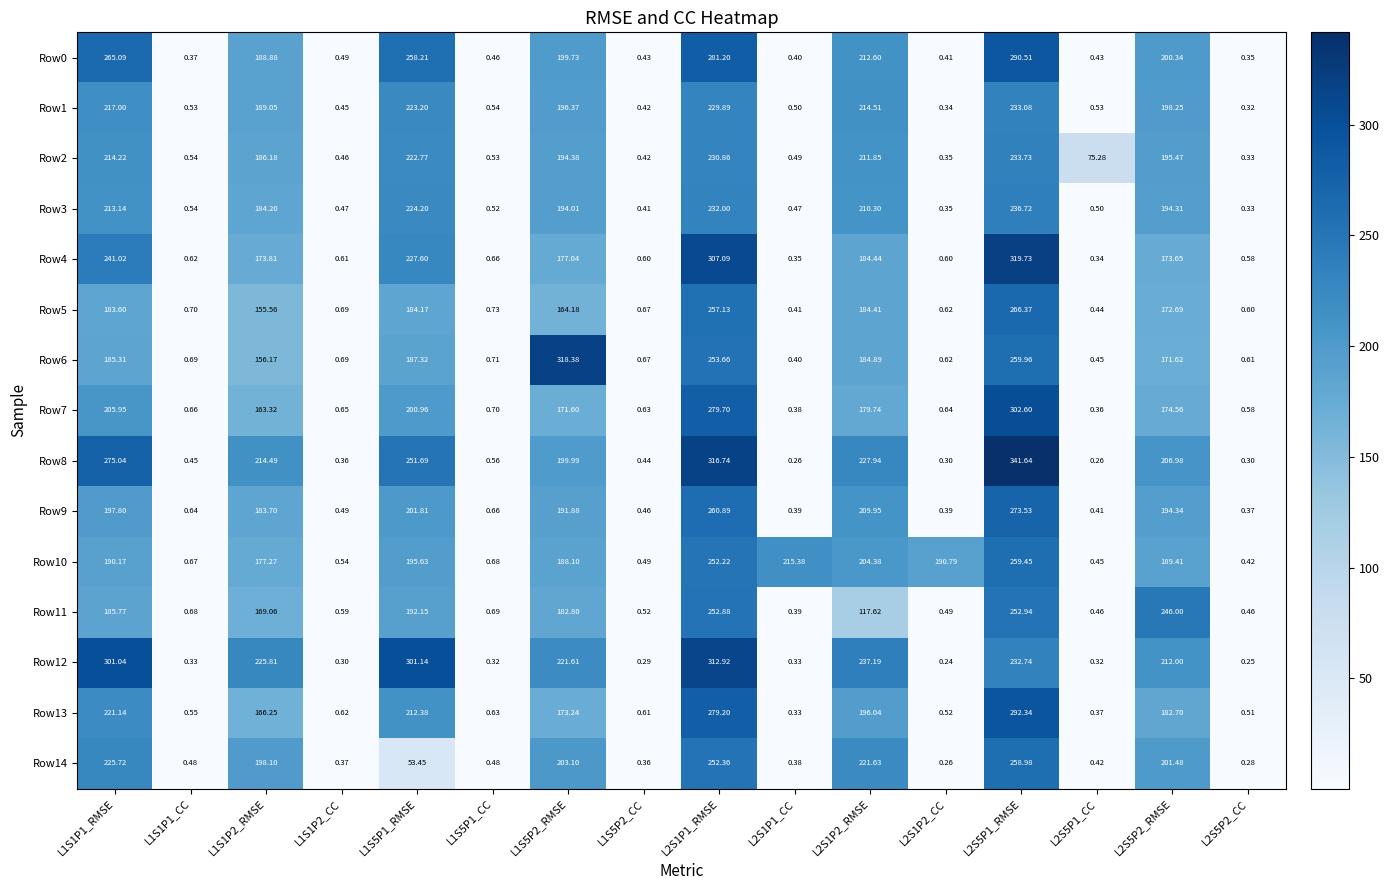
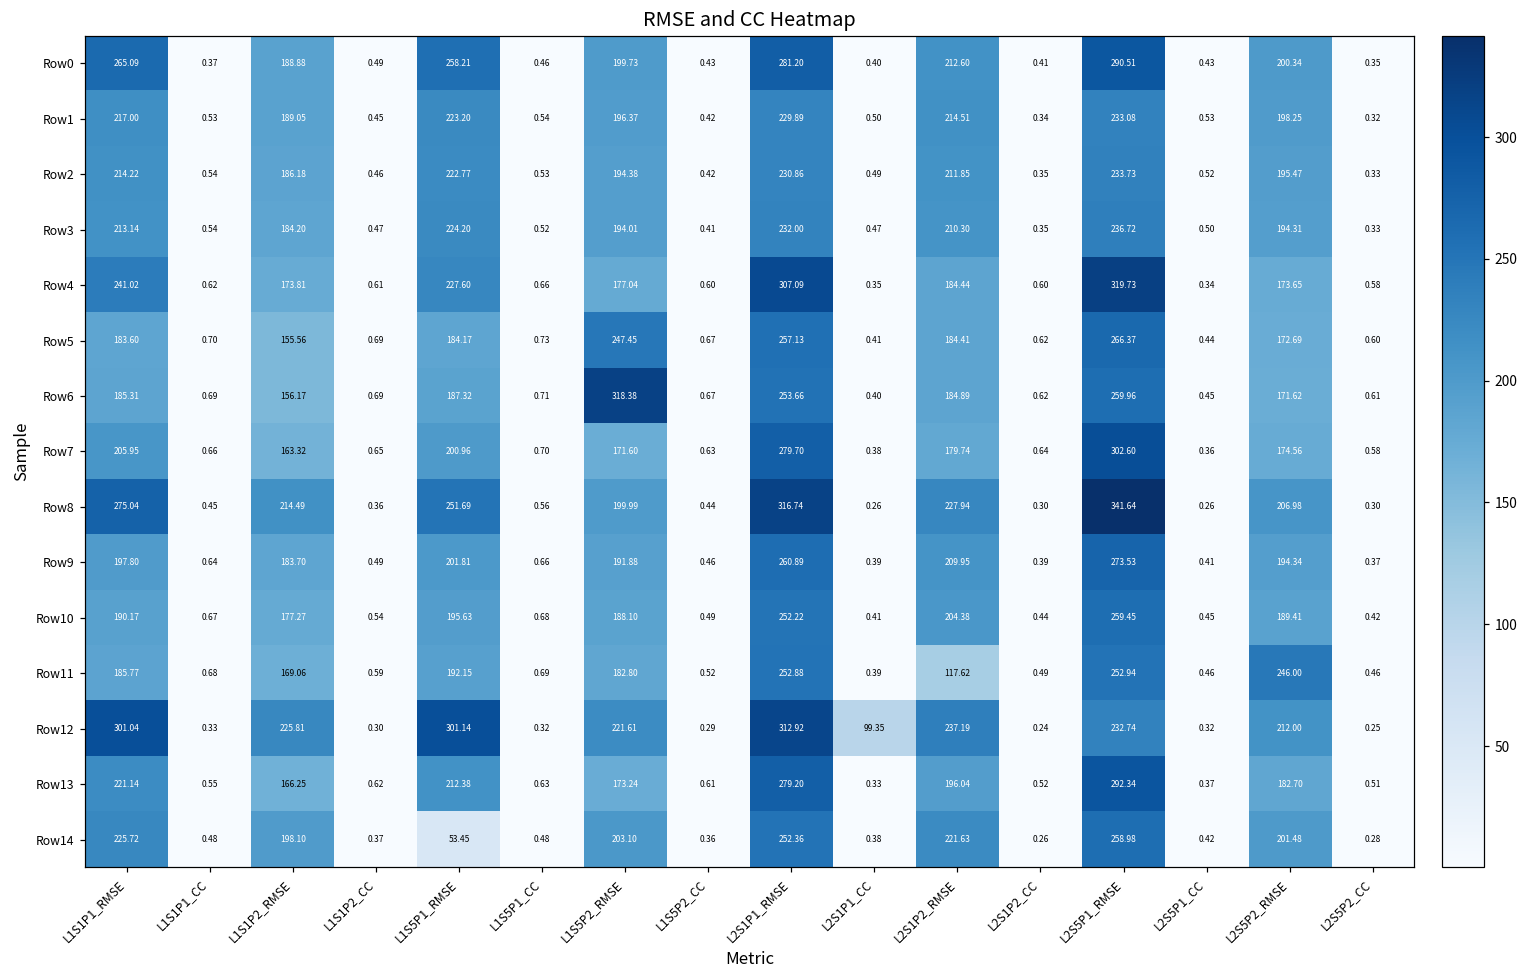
Row2, L2S5P1_CC: 75.28 -> 0.52
Row5, L1S5P2_RMSE: 164.18 -> 247.45
Row10, L2S1P1_CC: 215.38 -> 0.41
Row10, L2S1P2_CC: 190.79 -> 0.44
Row12, L2S1P1_CC: 0.33 -> 99.35
